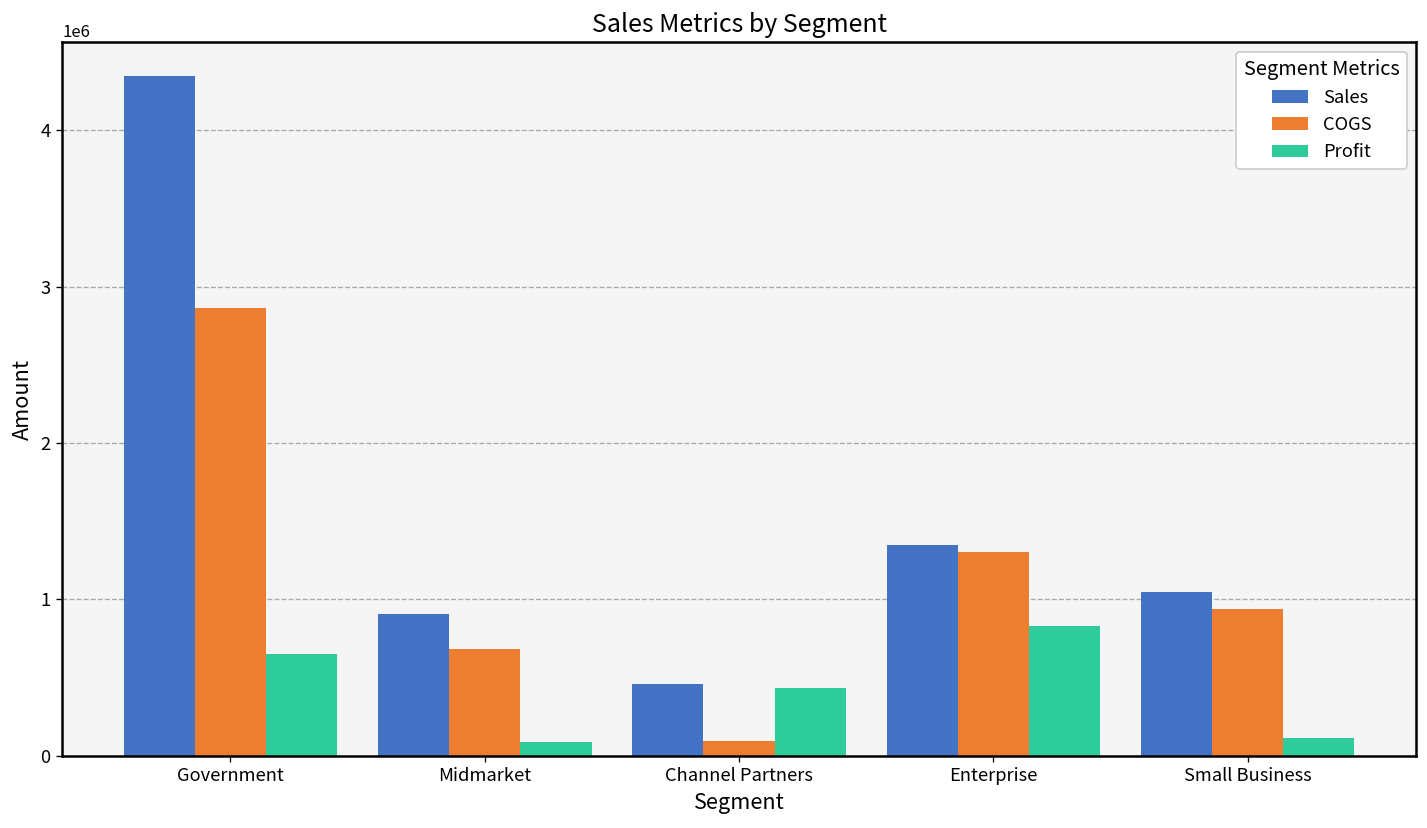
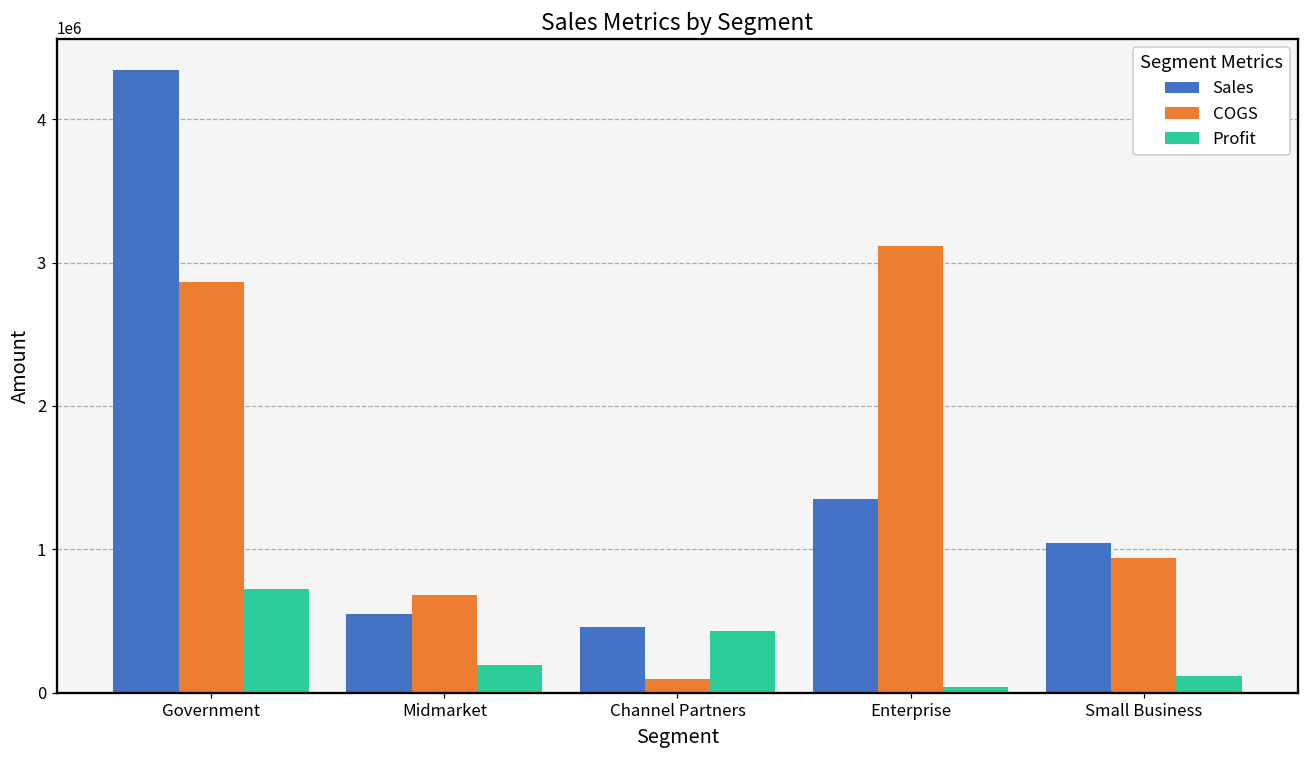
Profit, Government: 650000 -> 720000
Sales, Midmarket: 910000 -> 550000
Profit, Midmarket: 80000 -> 190000
COGS, Enterprise: 1300000 -> 3110000
Profit, Enterprise: 830000 -> 40000
